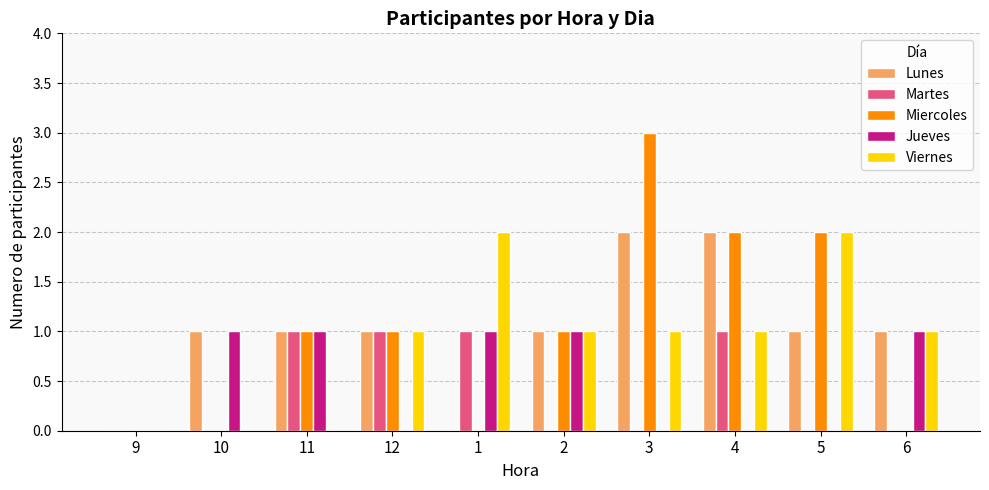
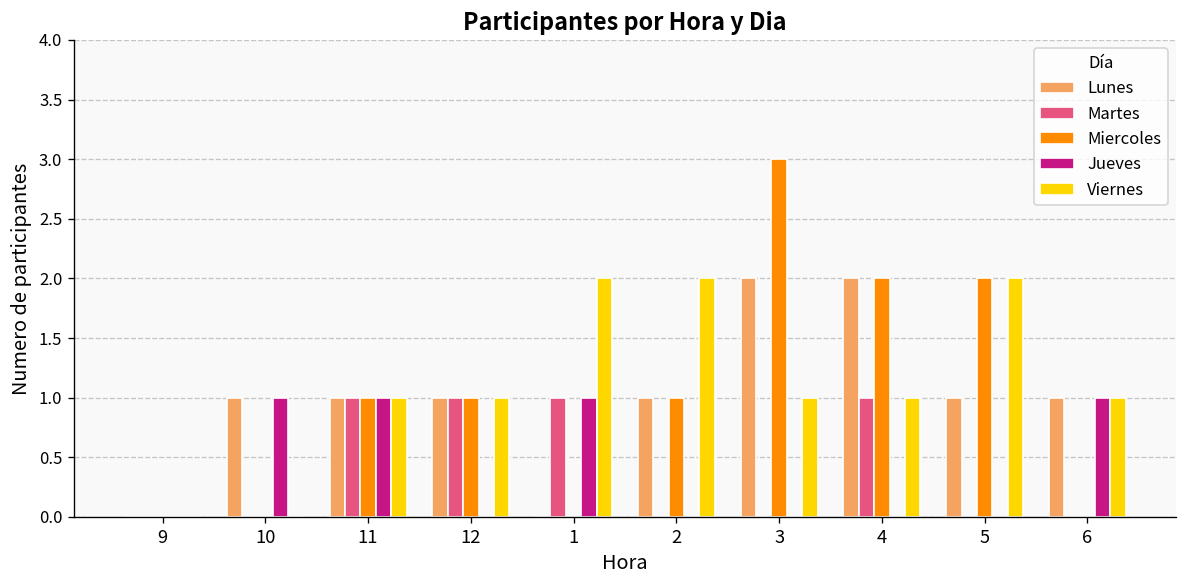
Viernes, 11: 0 -> 1
Jueves, 2: 1 -> 0
Viernes, 2: 1 -> 2
